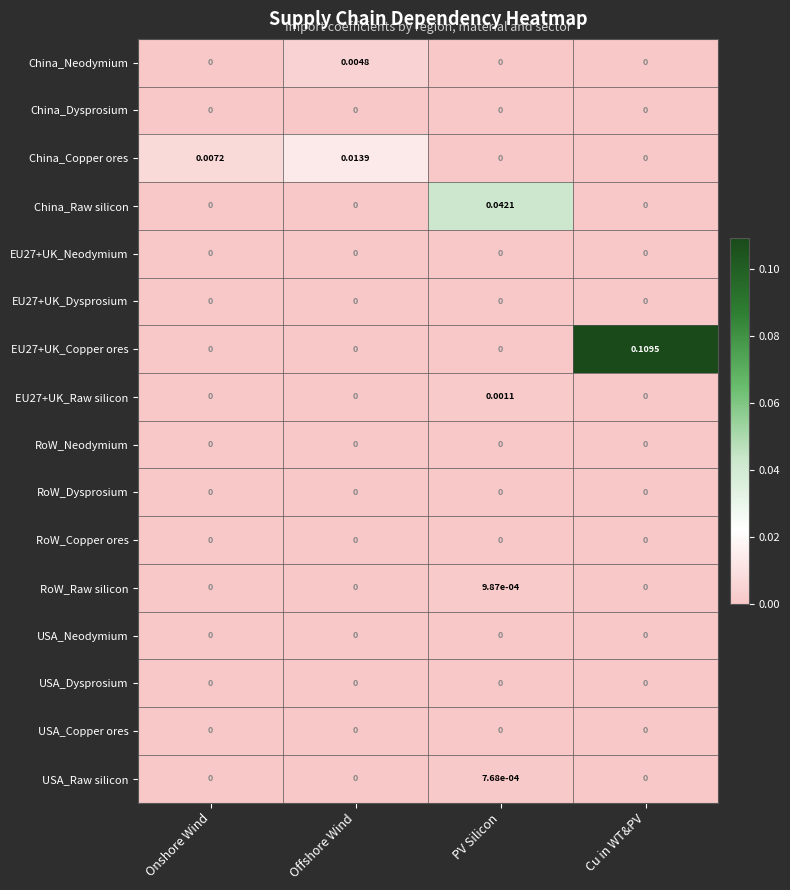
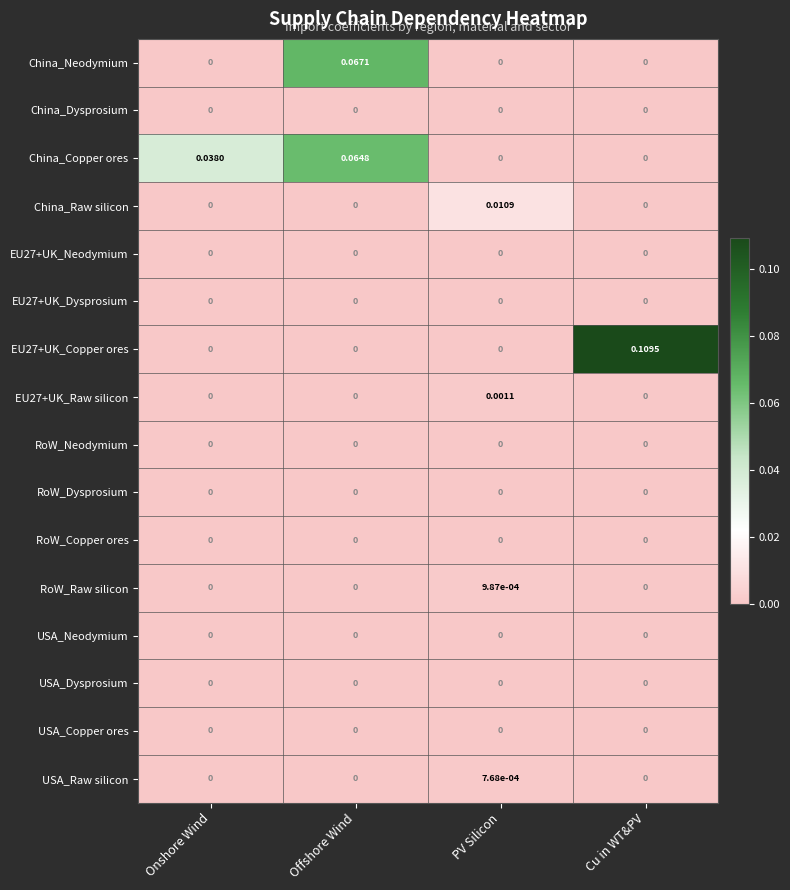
China_Neodymium, Offshore Wind: 0.0048 -> 0.0671
China_Copper ores, Onshore Wind: 0.0072 -> 0.0380
China_Copper ores, Offshore Wind: 0.0139 -> 0.0648
China_Raw silicon, PV Silicon: 0.0421 -> 0.0109
